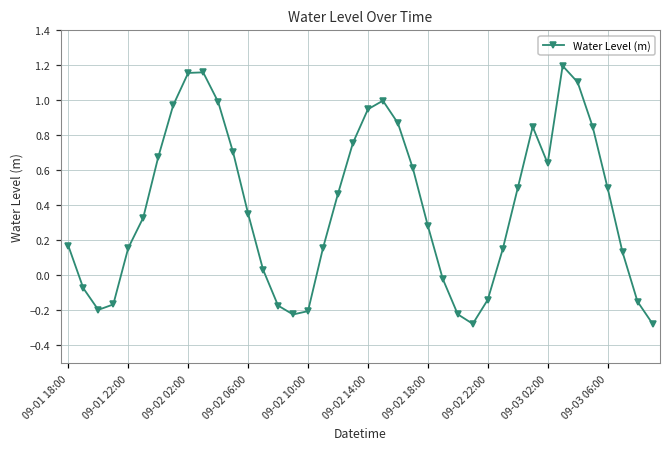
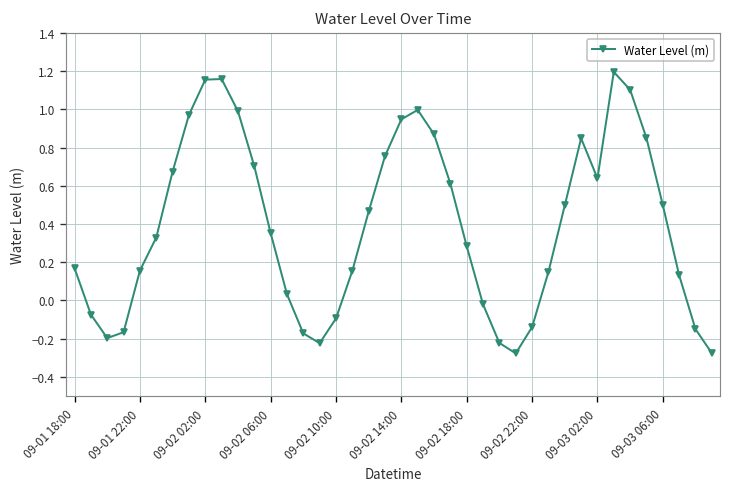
09-02 10:00: -0.20 -> -0.09
